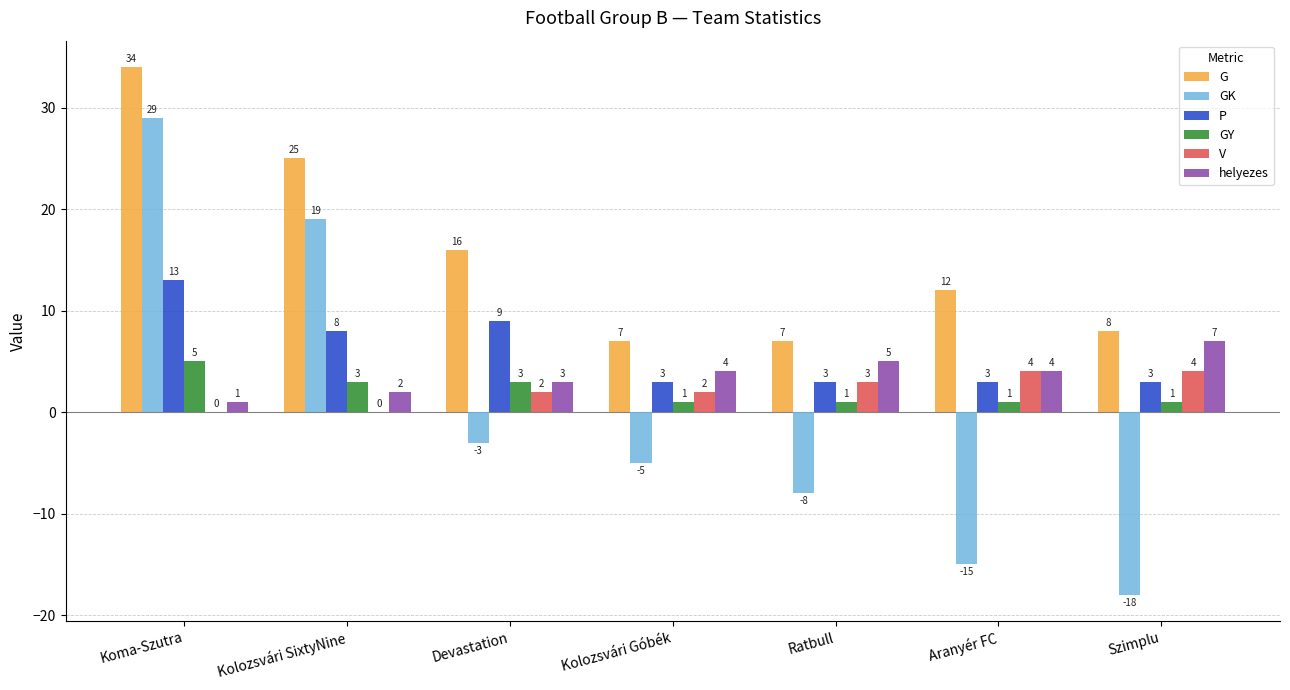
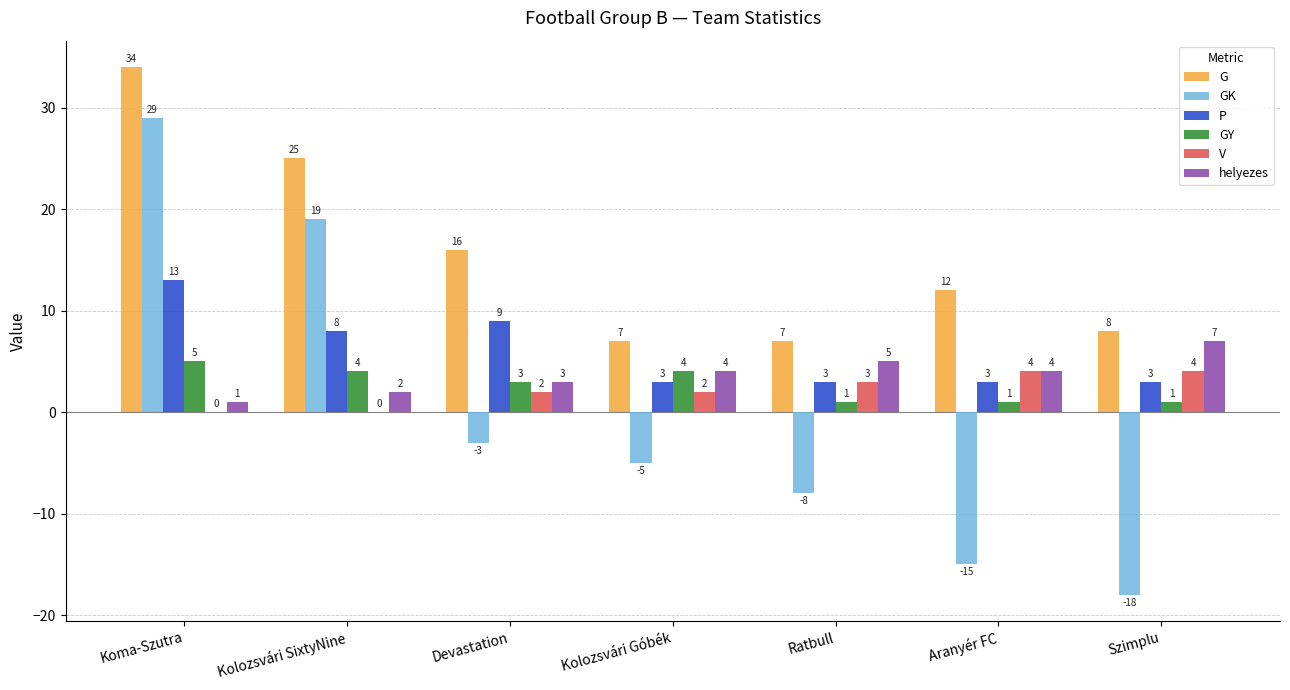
GY, Kolozsvári SixtyNine: 3 -> 4
GY, Kolozsvári Góbék: 1 -> 4
